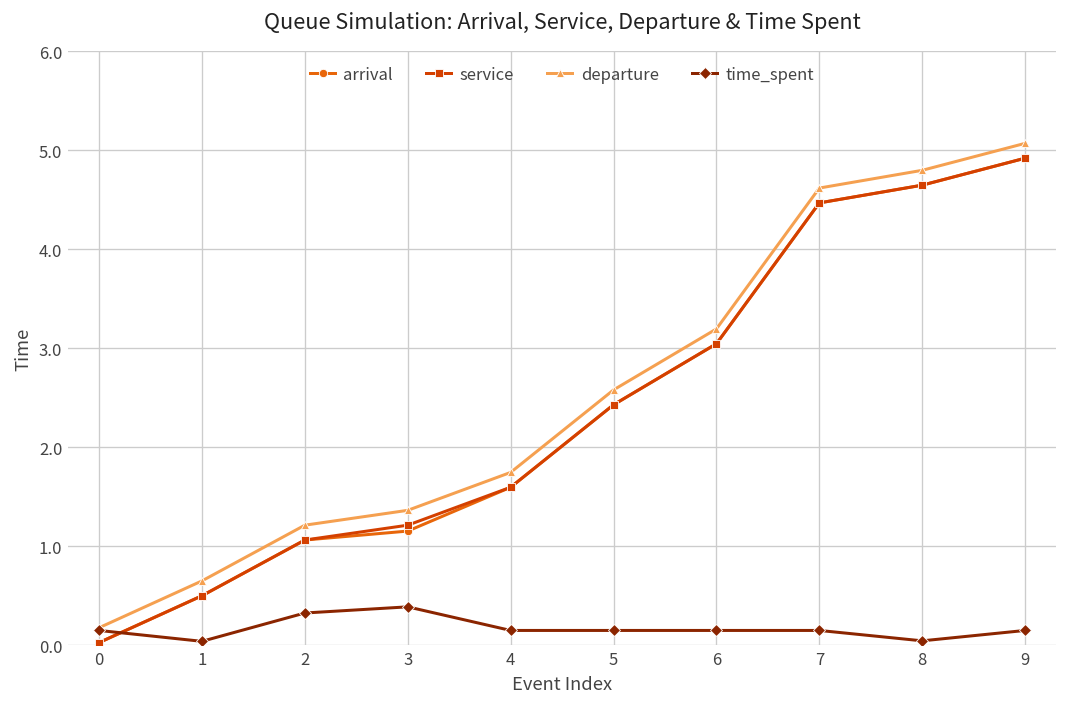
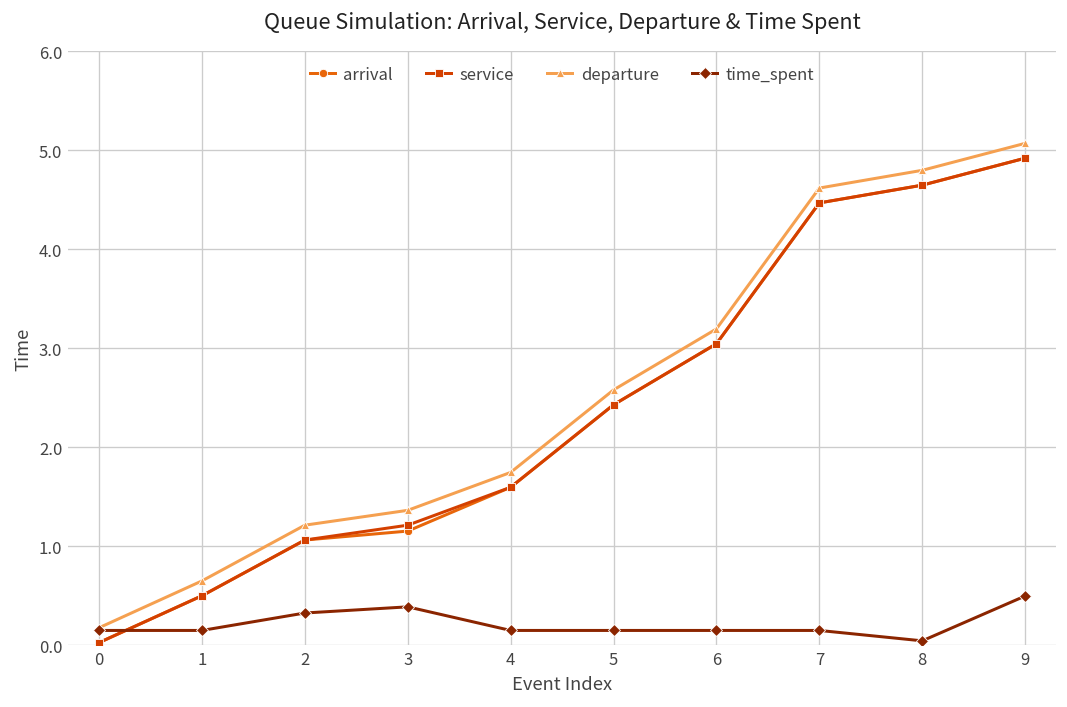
time_spent, 1: 0.0 -> 0.2
time_spent, 9: 0.2 -> 0.5
